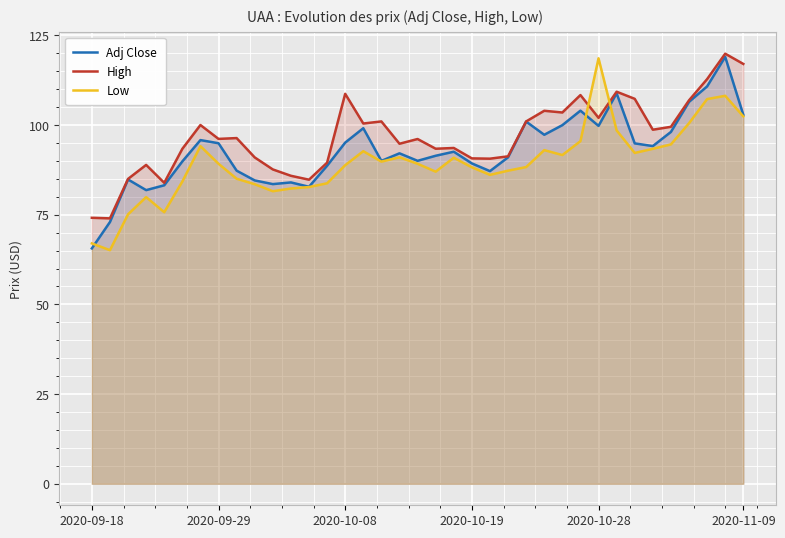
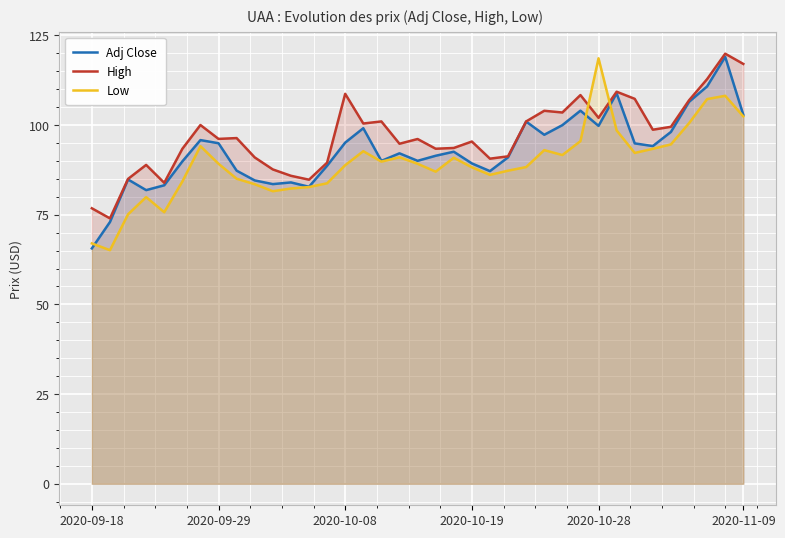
High, 2020-09-18: 74 -> 77
High, 2020-10-19: 91 -> 95
